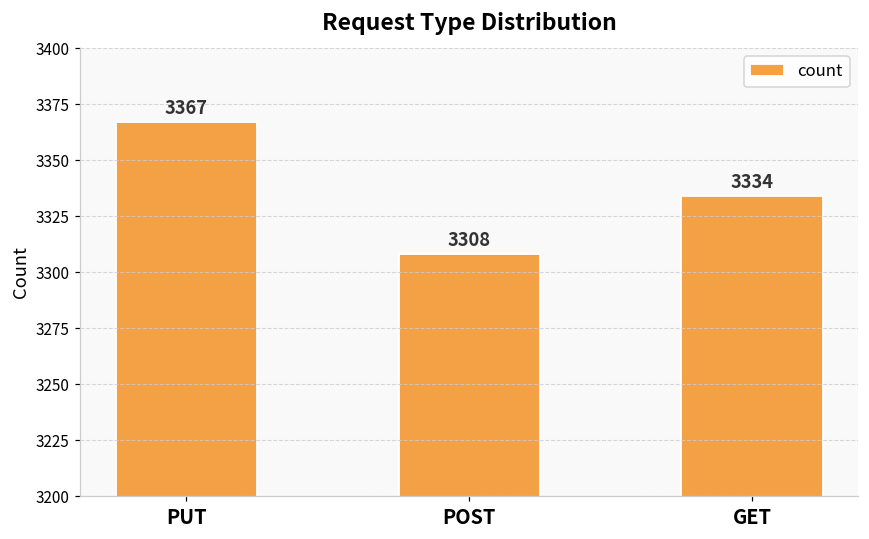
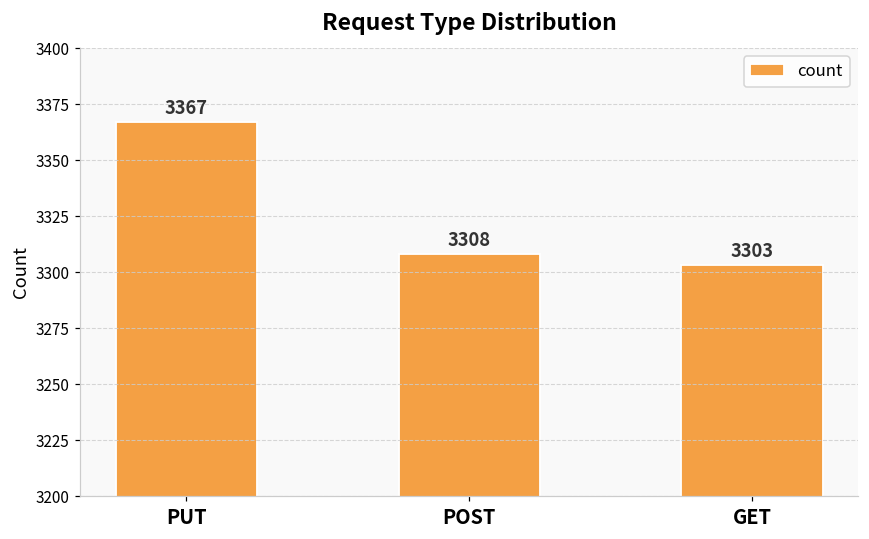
GET: 3334 -> 3303
